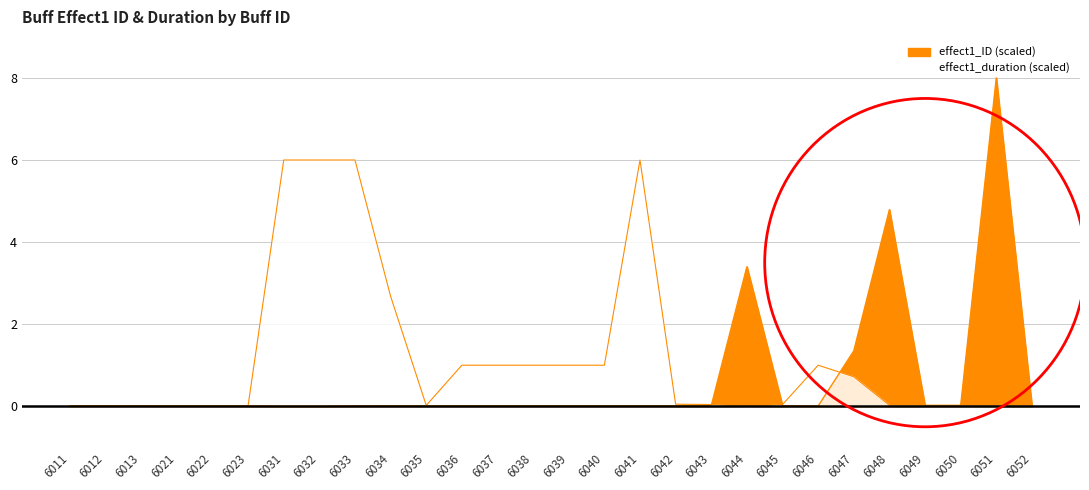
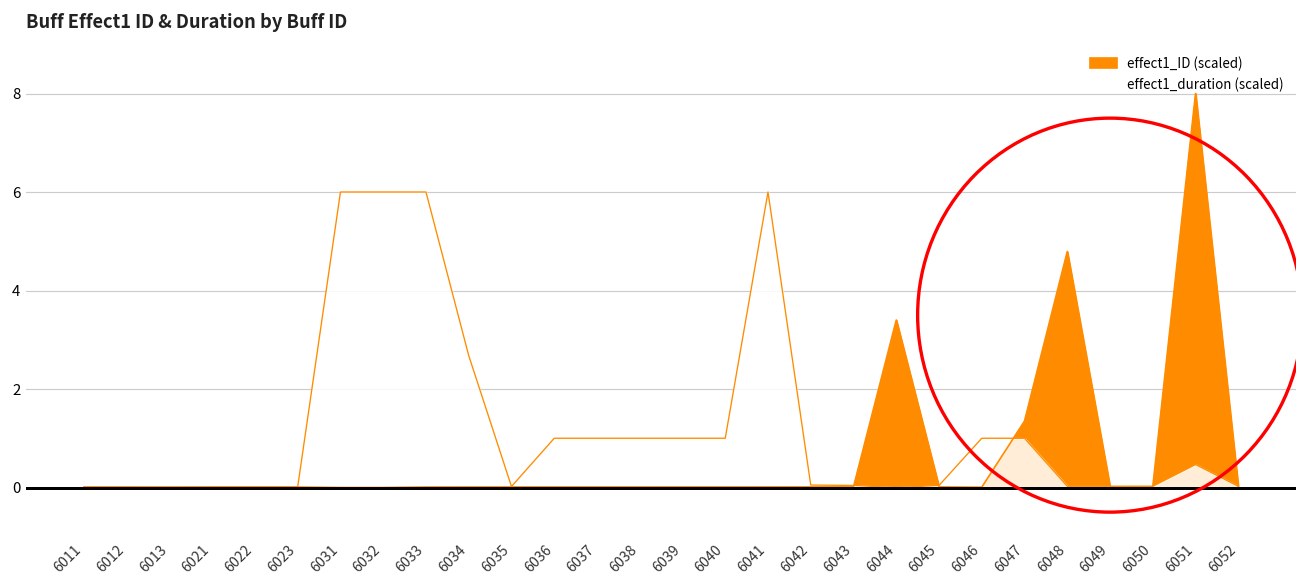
effect1_duration (scaled), 6047: 0.7 -> 1.0
effect1_duration (scaled), 6051: 0.0 -> 0.5
